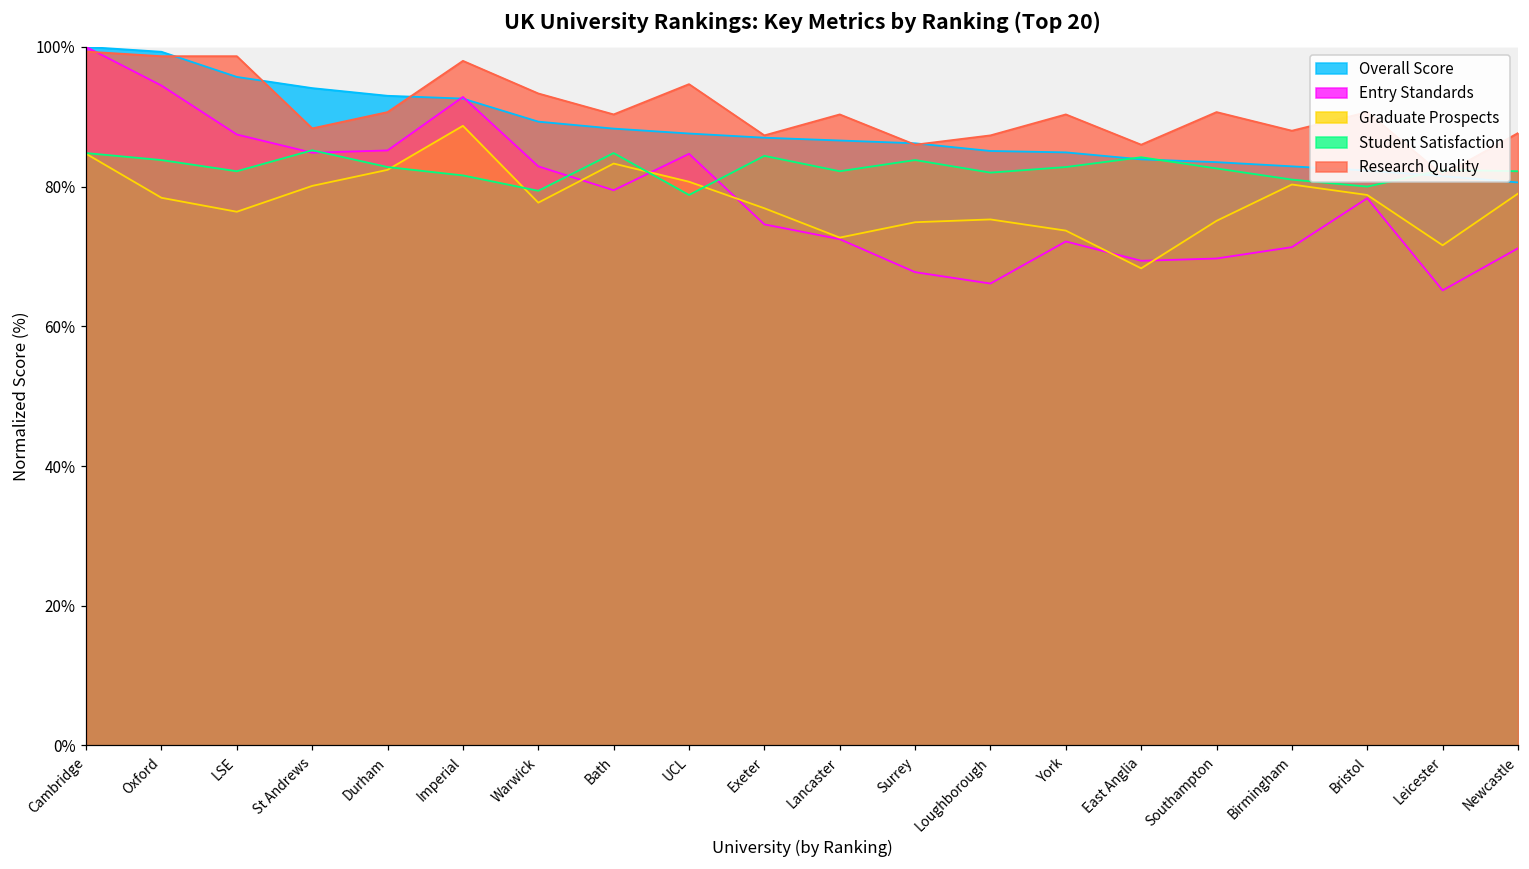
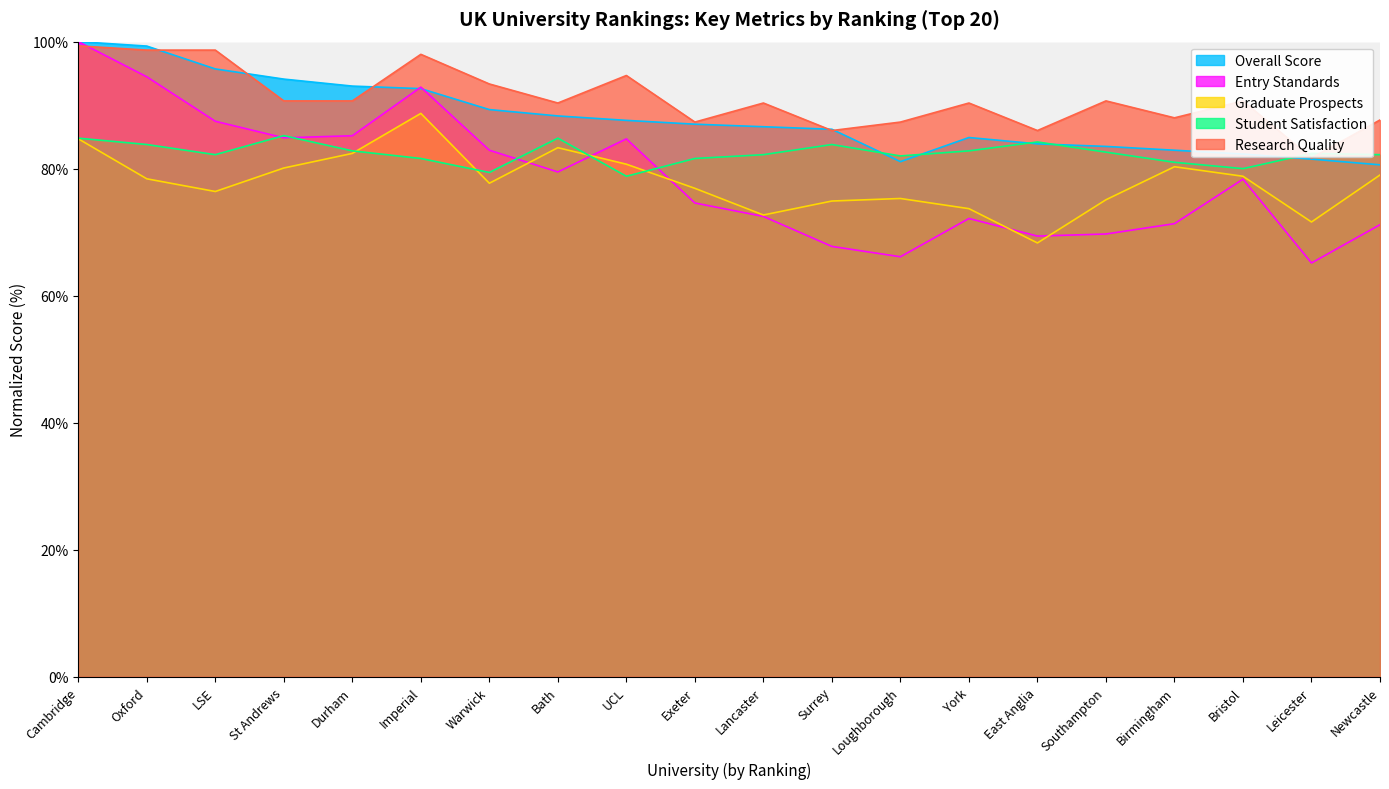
Research Quality, St Andrews: 88% -> 91%
Student Satisfaction, Exeter: 84% -> 82%
Overall Score, Loughborough: 85% -> 81%
